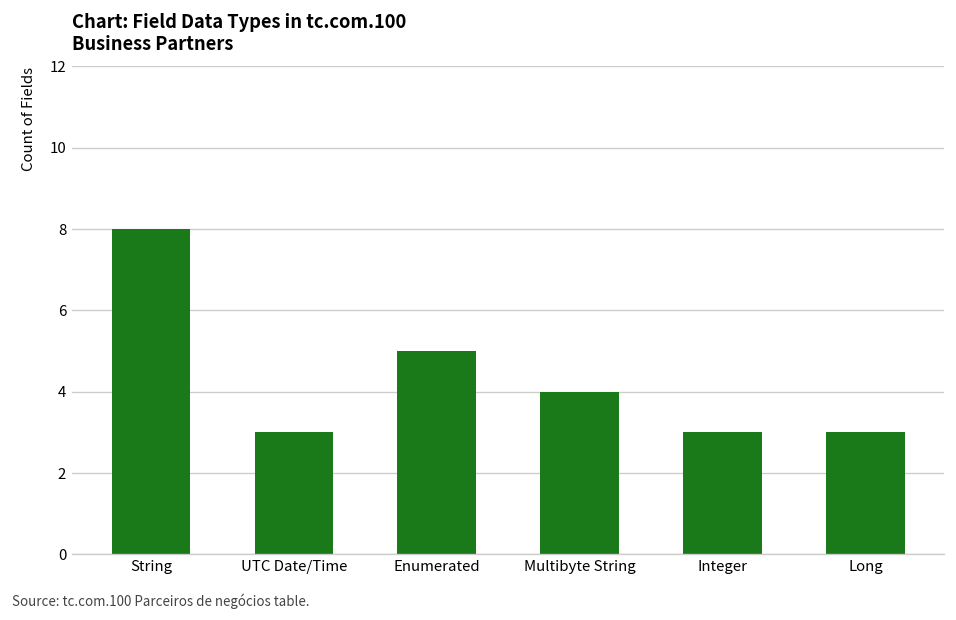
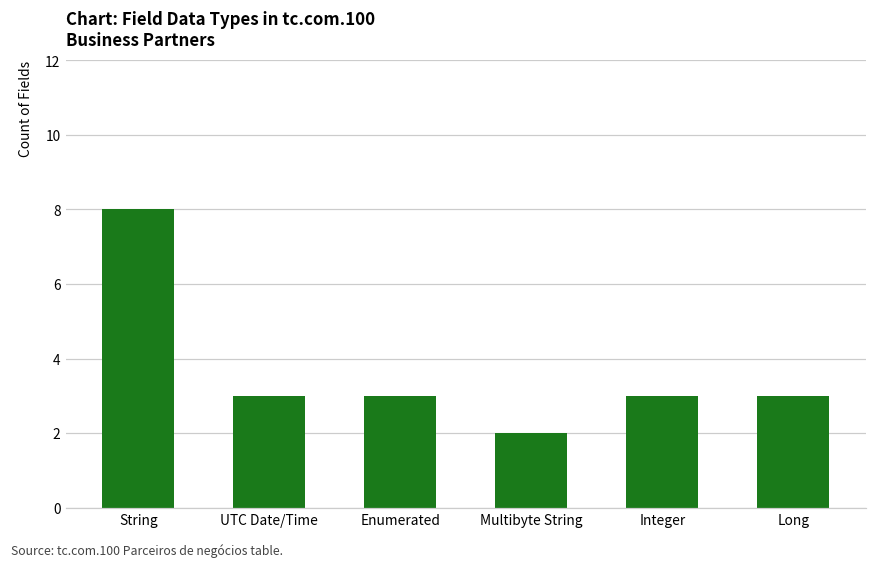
Enumerated: 5 -> 3
Multibyte String: 4 -> 2
